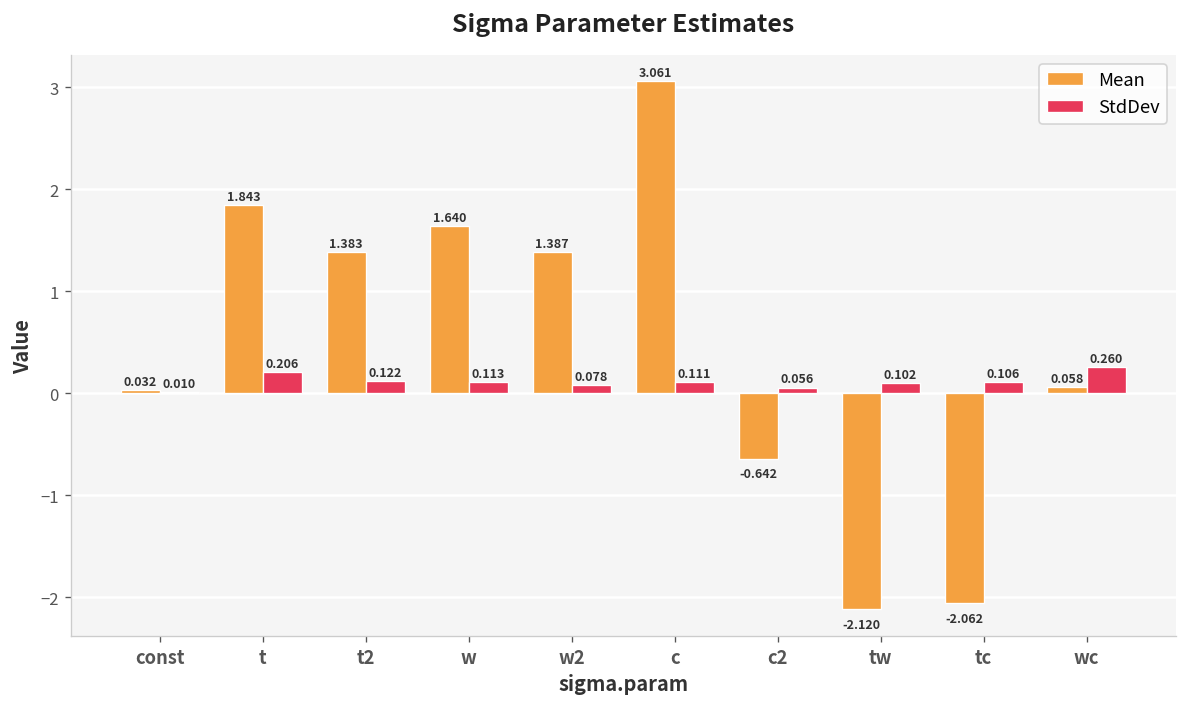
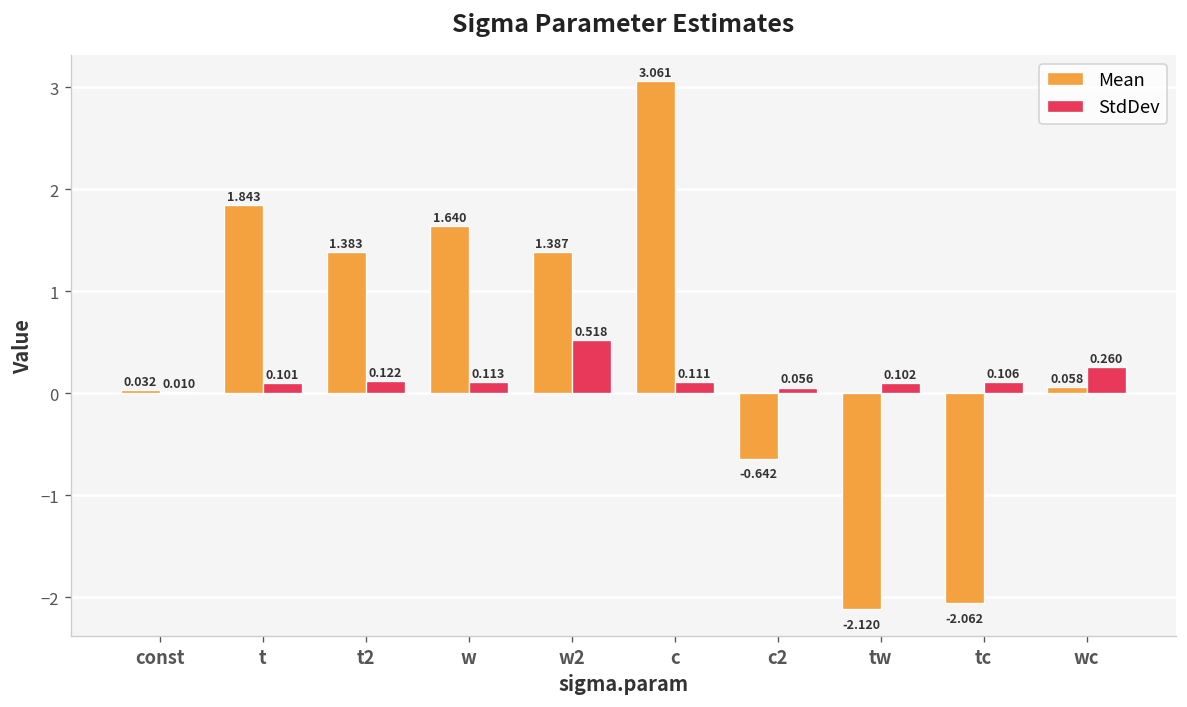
StdDev, t: 0.206 -> 0.101
StdDev, w2: 0.078 -> 0.518
